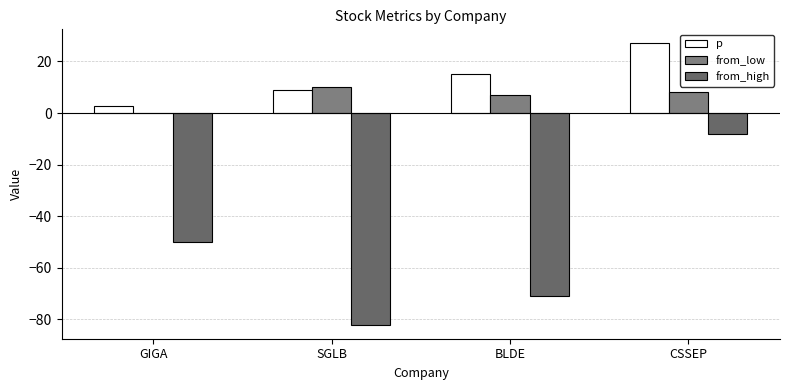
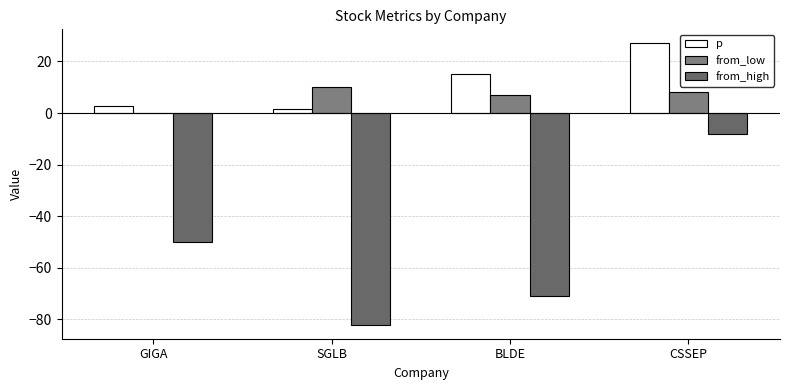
p, SGLB: 9 -> 2
